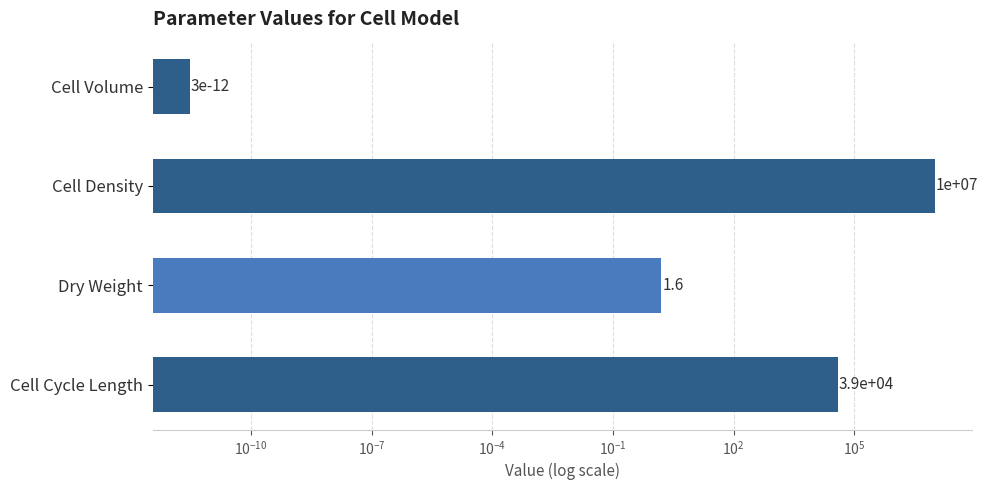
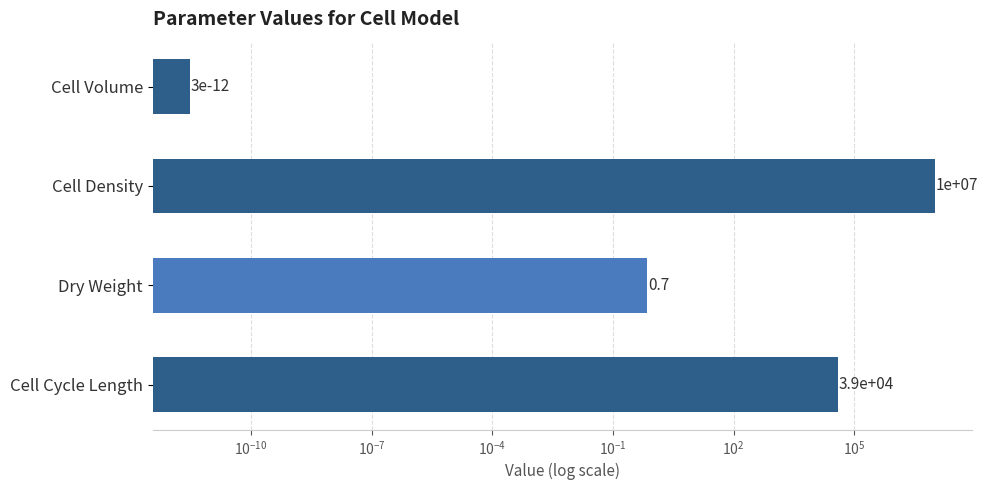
Dry Weight: 1.6 -> 0.7
